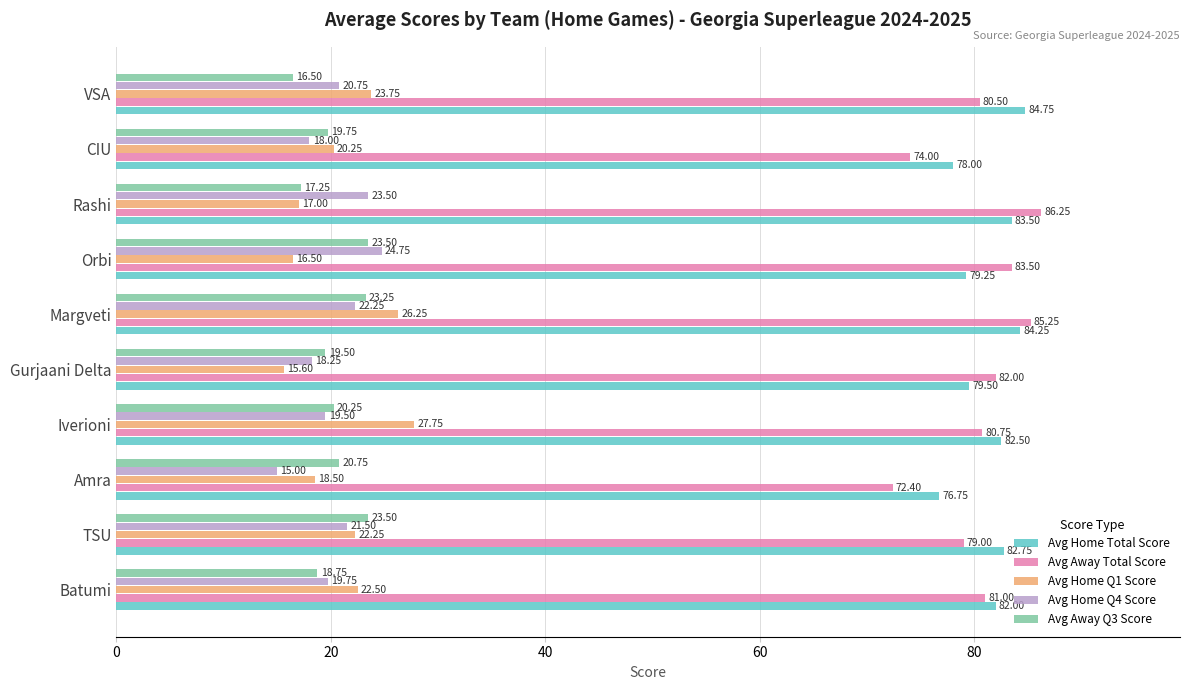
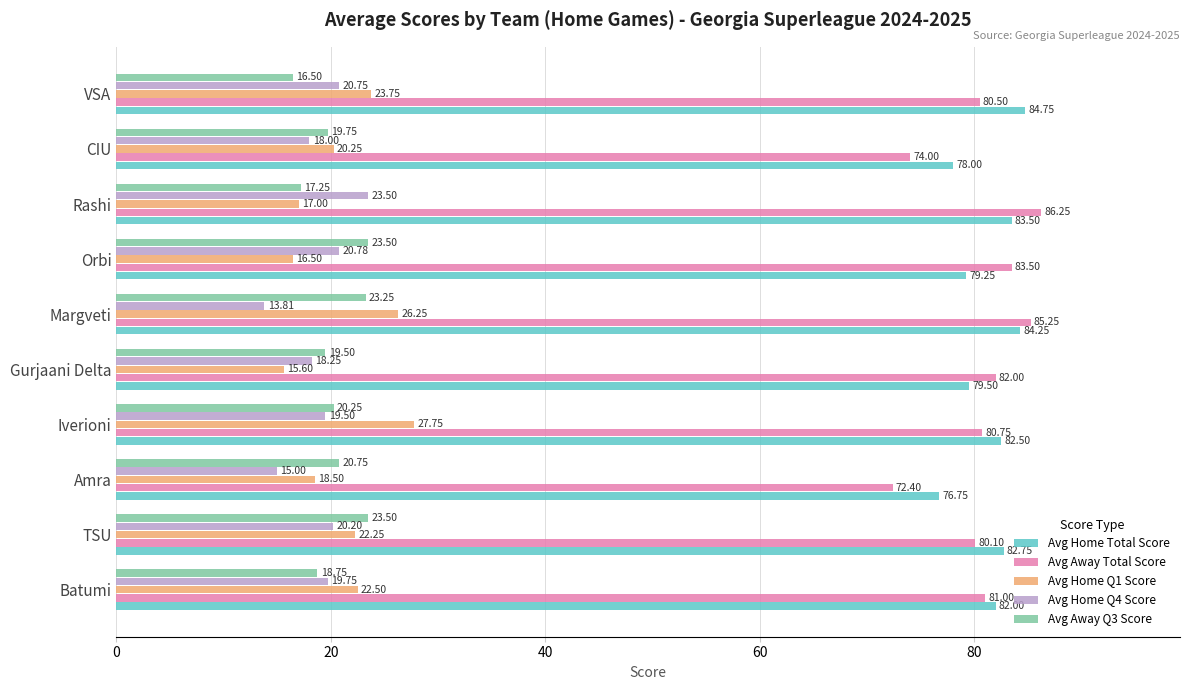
Avg Home Q4 Score, Orbi: 24.75 -> 20.78
Avg Home Q4 Score, Margveti: 22.25 -> 13.81
Avg Home Q4 Score, TSU: 21.50 -> 20.20
Avg Away Total Score, TSU: 79.00 -> 80.10
